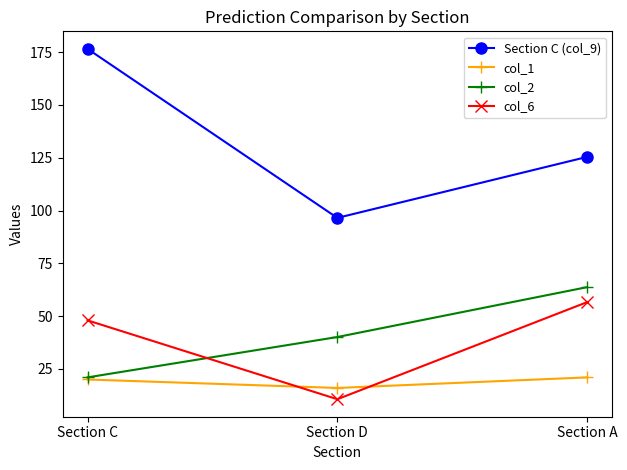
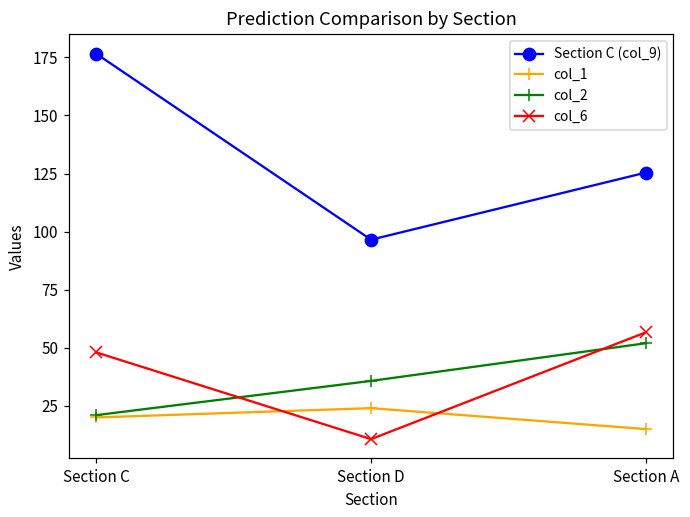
col_1, Section D: 16 -> 24
col_2, Section D: 40 -> 36
col_1, Section A: 21 -> 15
col_2, Section A: 64 -> 52
